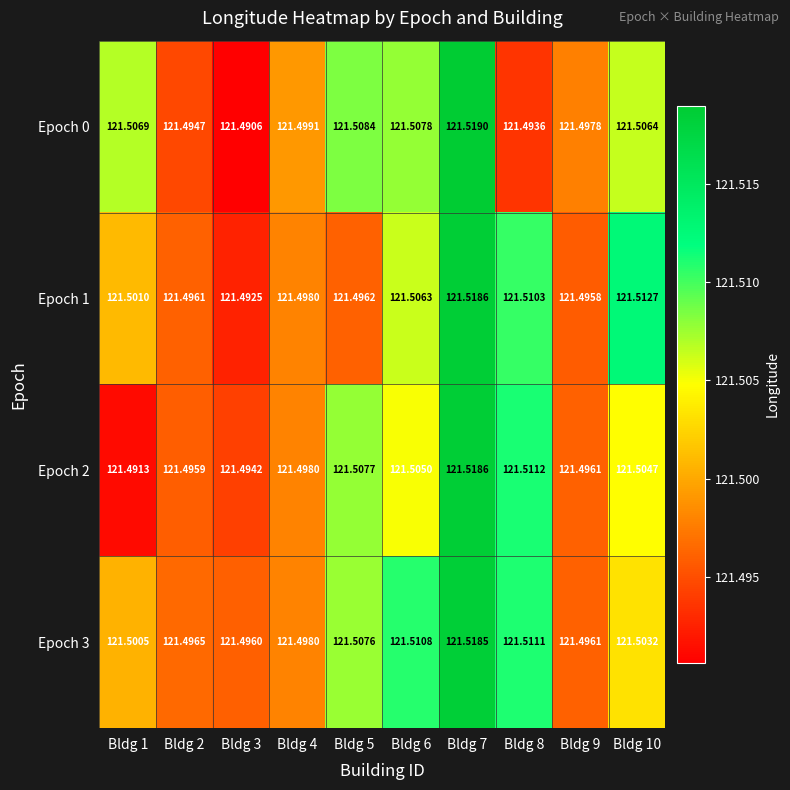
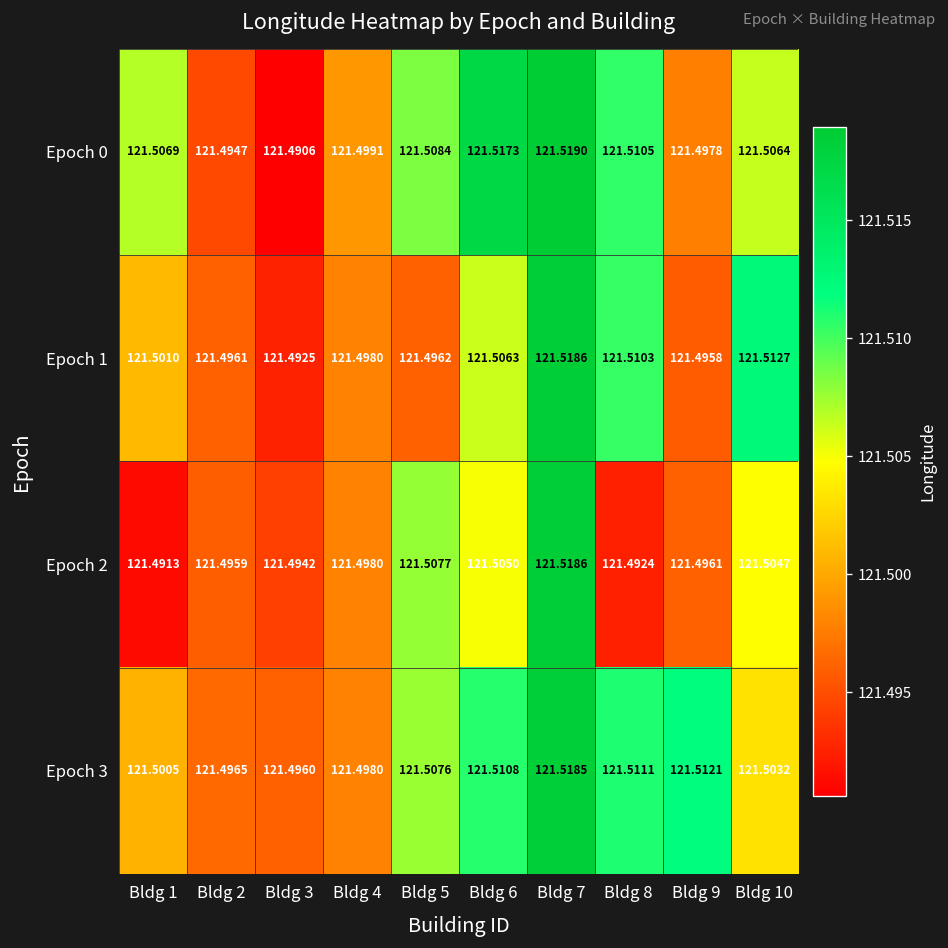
Epoch 0, Bldg 6: 121.5078 -> 121.5173
Epoch 0, Bldg 8: 121.4936 -> 121.5105
Epoch 2, Bldg 8: 121.5112 -> 121.4924
Epoch 3, Bldg 9: 121.4961 -> 121.5121
